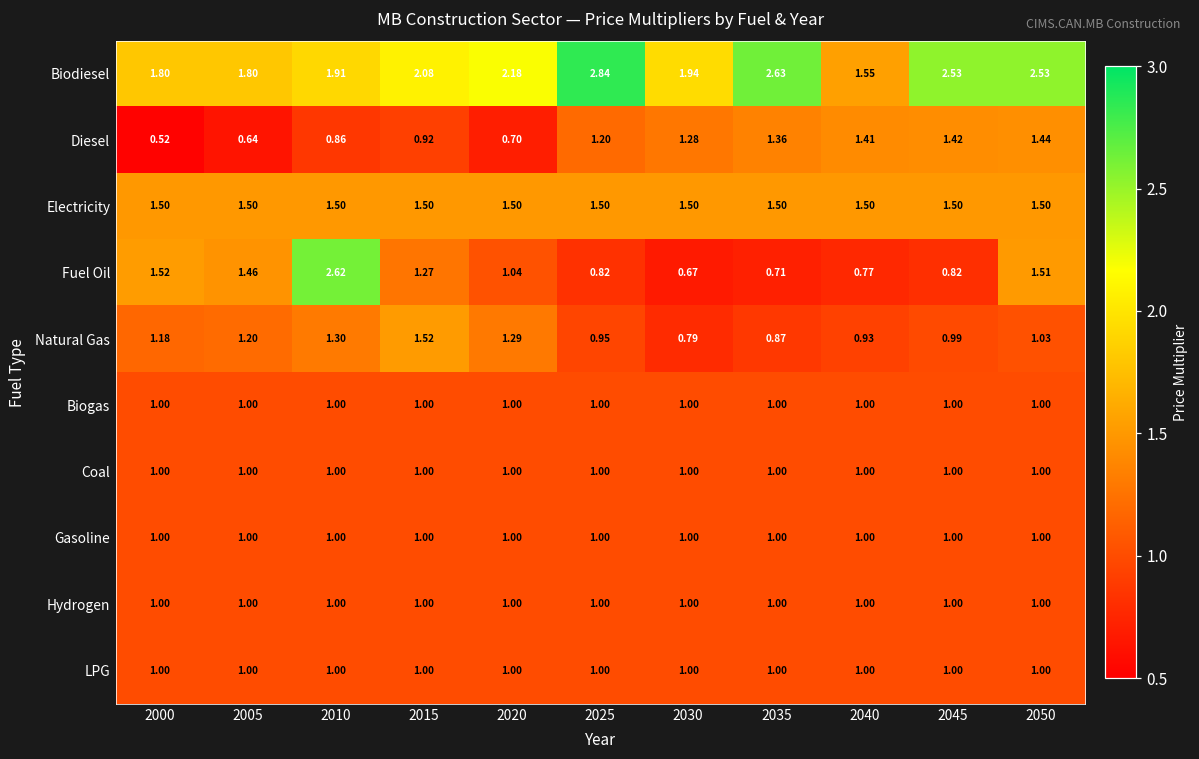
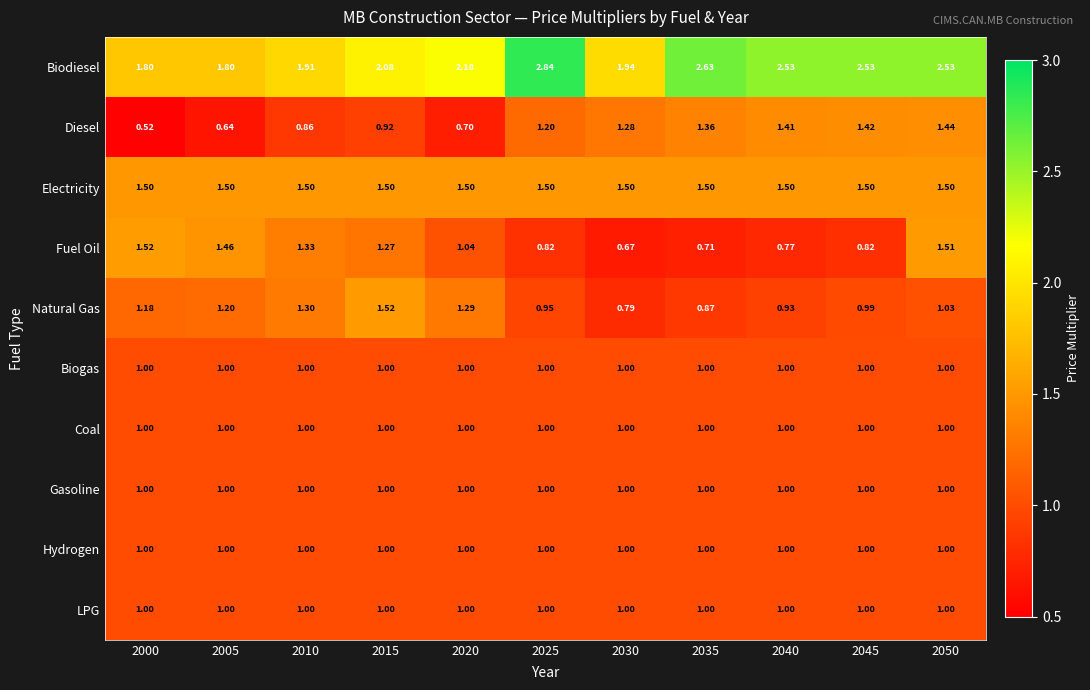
Biodiesel, 2040: 1.55 -> 2.53
Fuel Oil, 2010: 2.62 -> 1.33
